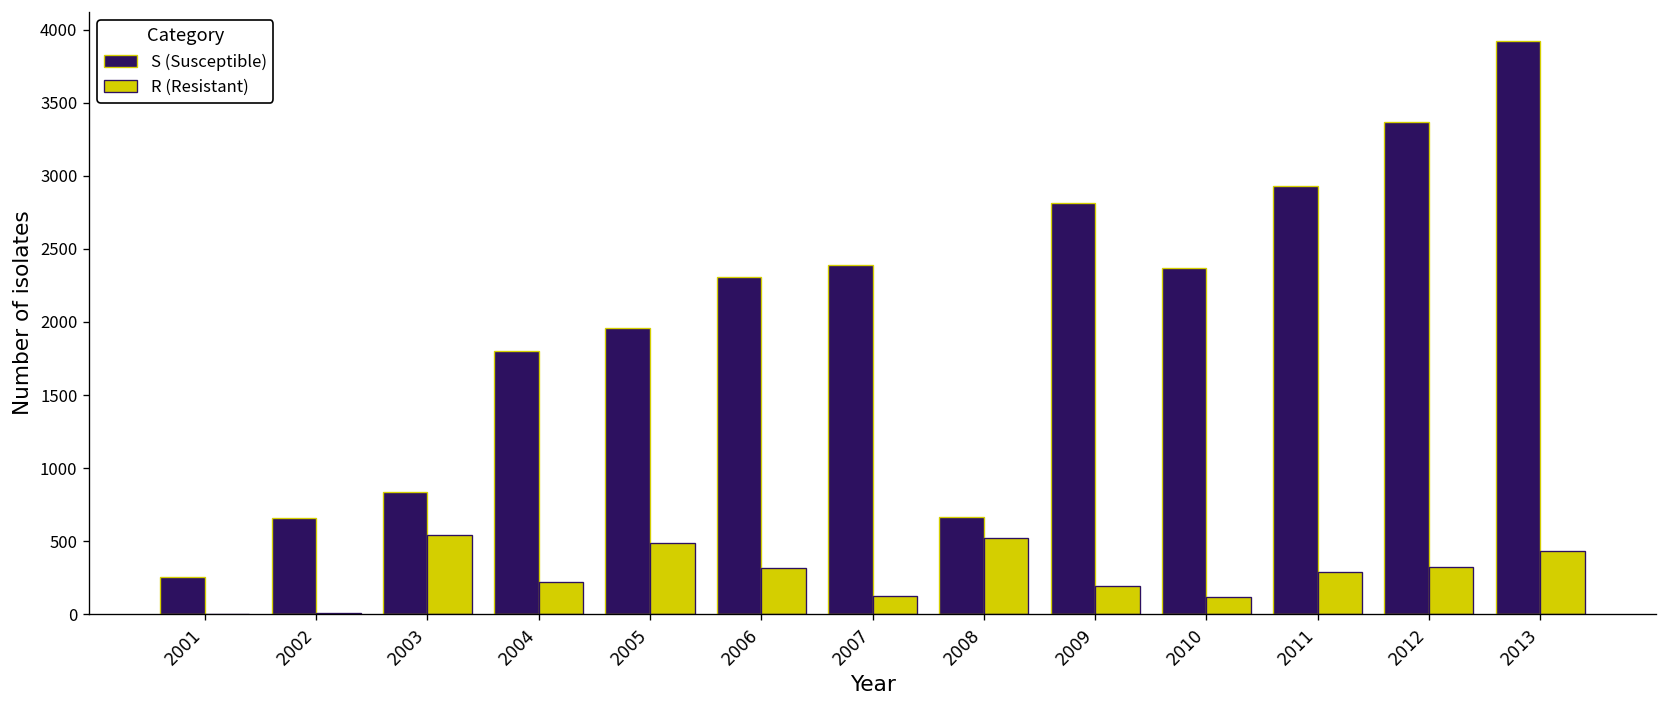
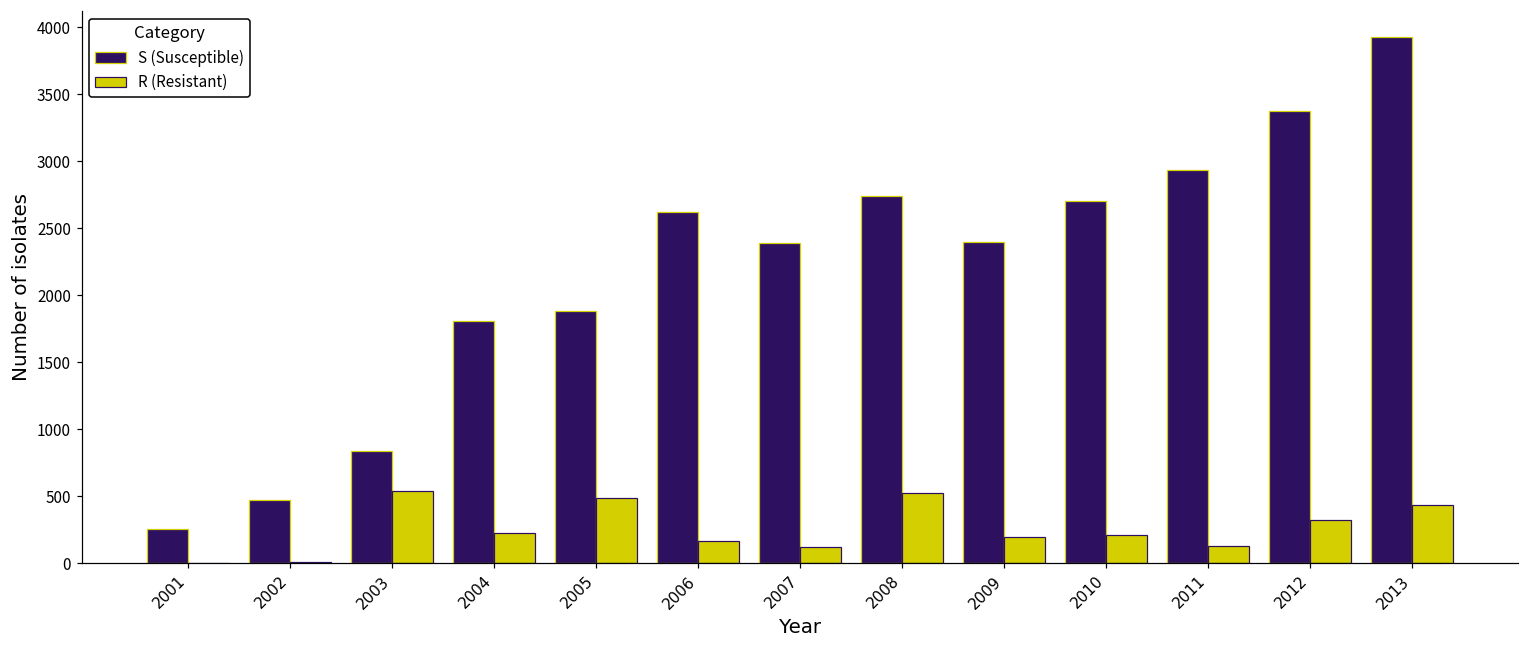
S (Susceptible), 2002: 660 -> 470
S (Susceptible), 2005: 1960 -> 1880
S (Susceptible), 2006: 2310 -> 2620
R (Resistant), 2006: 310 -> 160
S (Susceptible), 2008: 670 -> 2740
S (Susceptible), 2009: 2820 -> 2400
S (Susceptible), 2010: 2370 -> 2710
R (Resistant), 2010: 120 -> 210
R (Resistant), 2011: 290 -> 120
